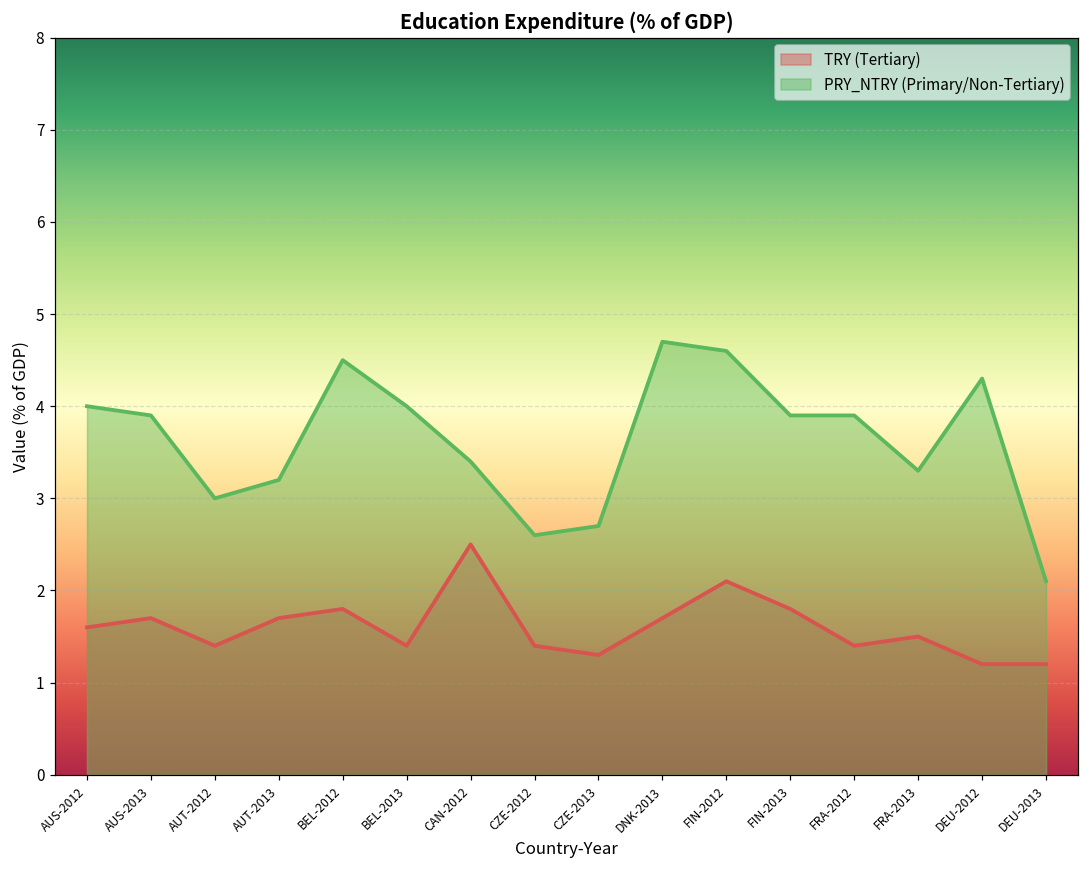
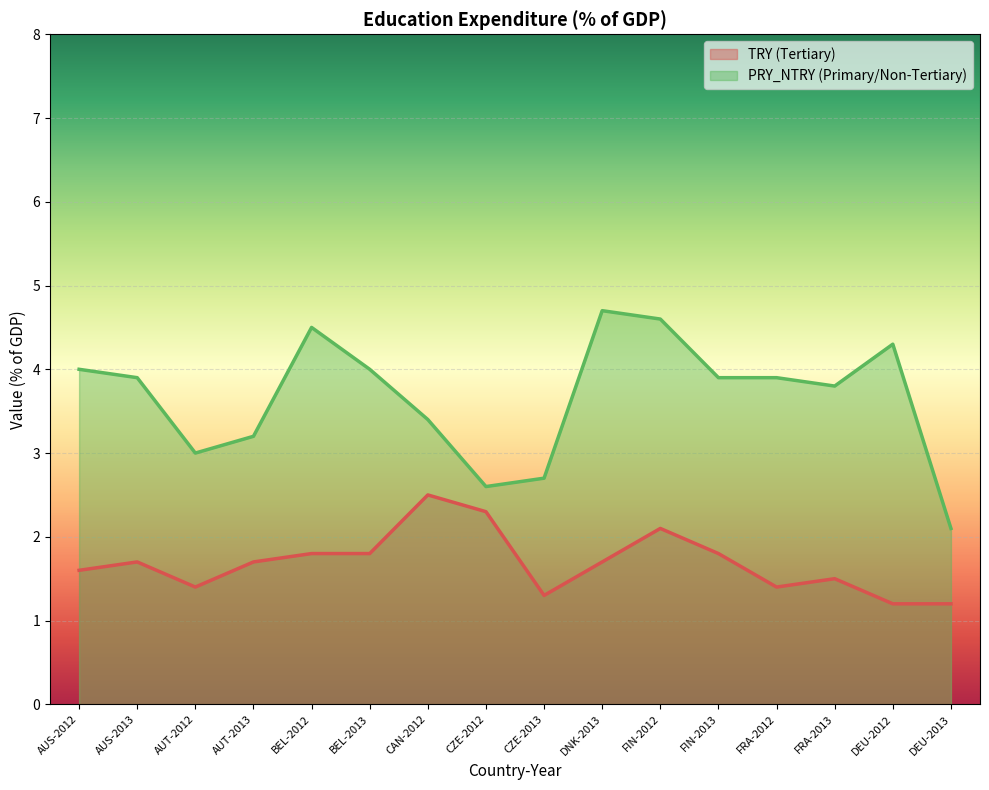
TRY (Tertiary), BEL-2013: 1.4 -> 1.8
TRY (Tertiary), CZE-2012: 1.4 -> 2.3
PRY_NTRY (Primary/Non-Tertiary), FRA-2013: 3.3 -> 3.8
